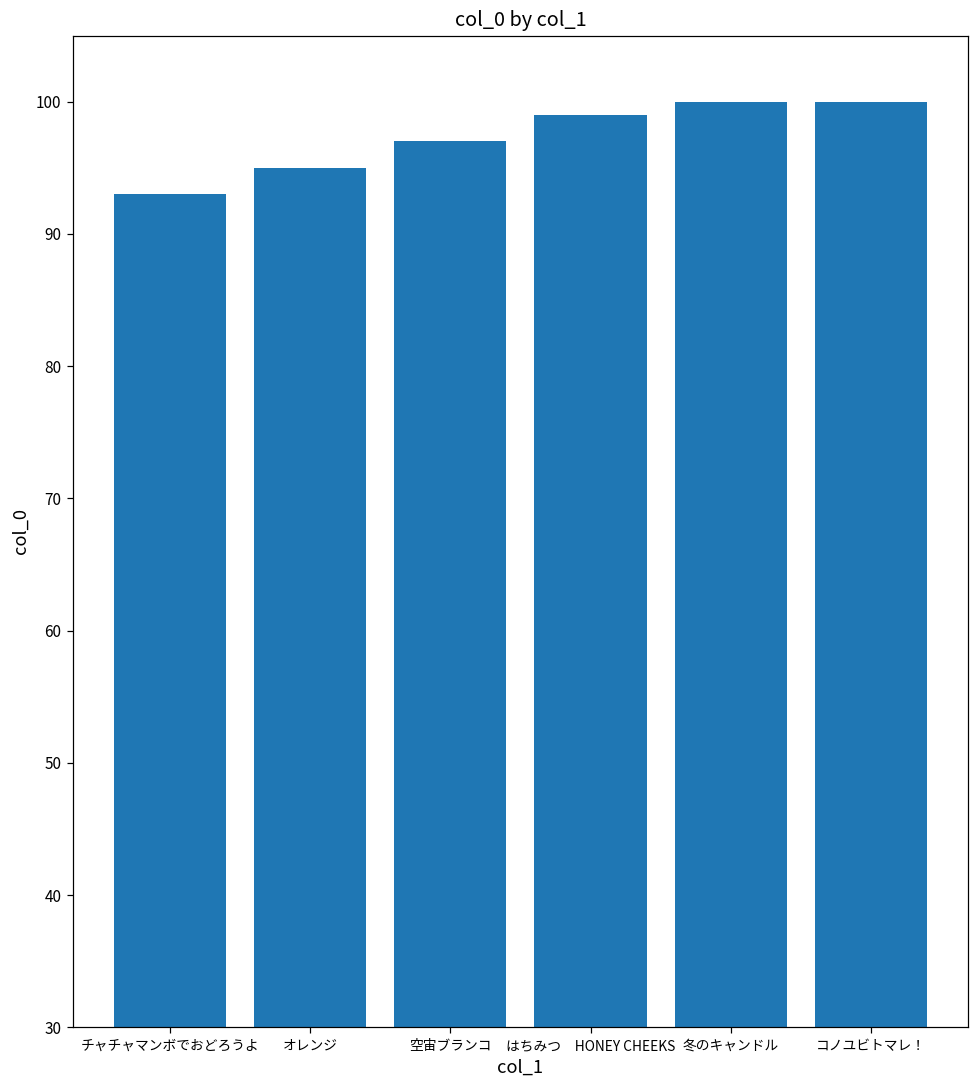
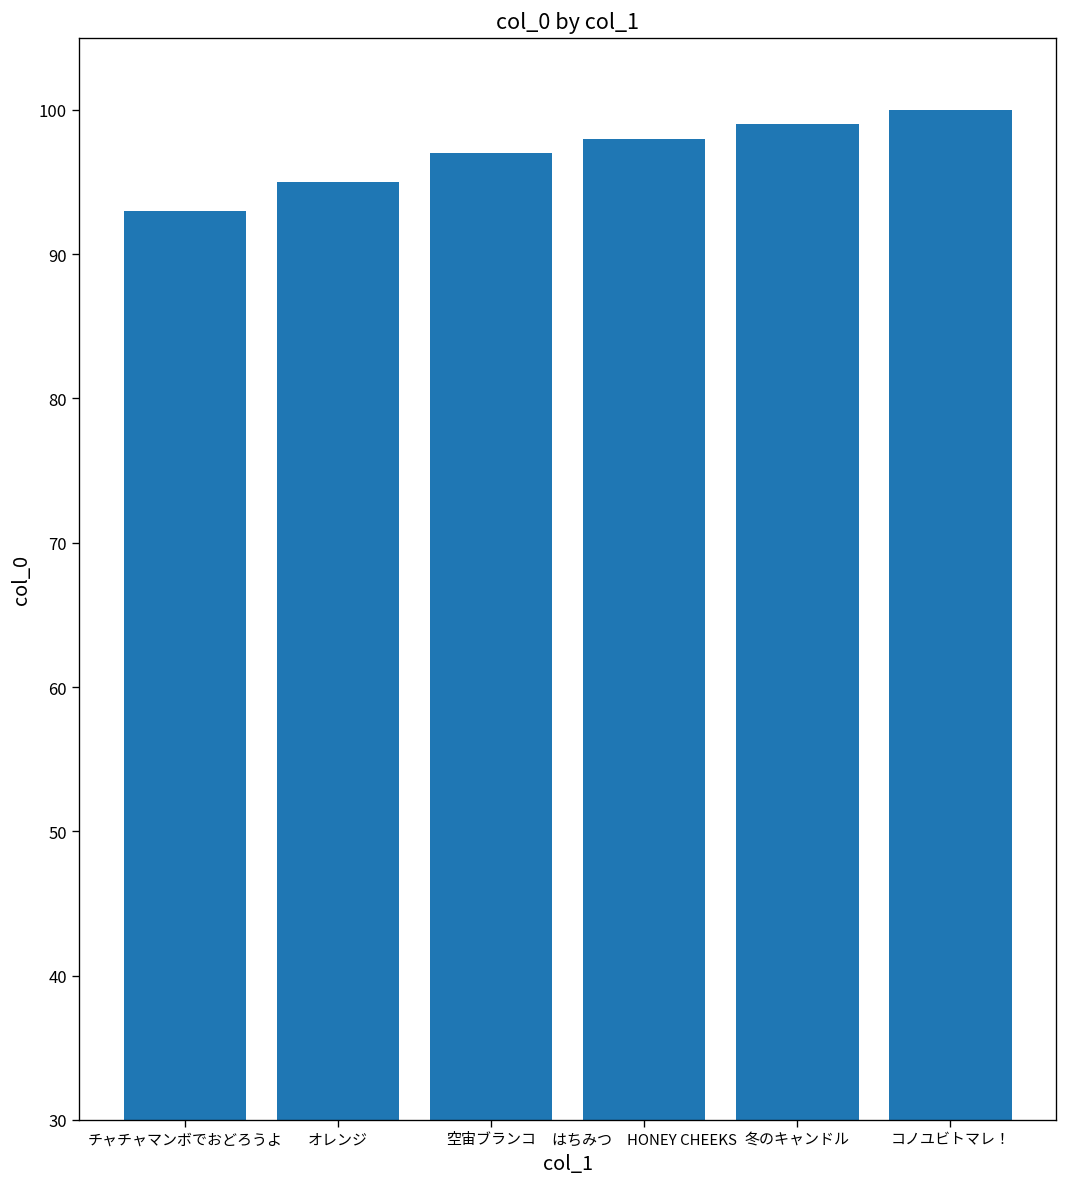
はちみつ HONEY CHEEKS: 99 -> 98
冬のキャンドル: 100 -> 99
